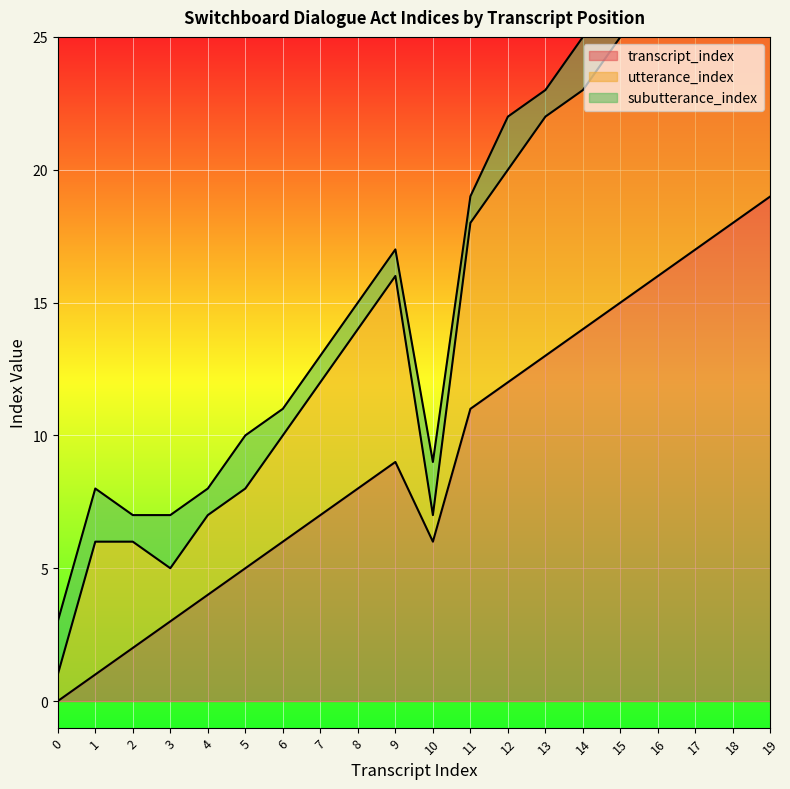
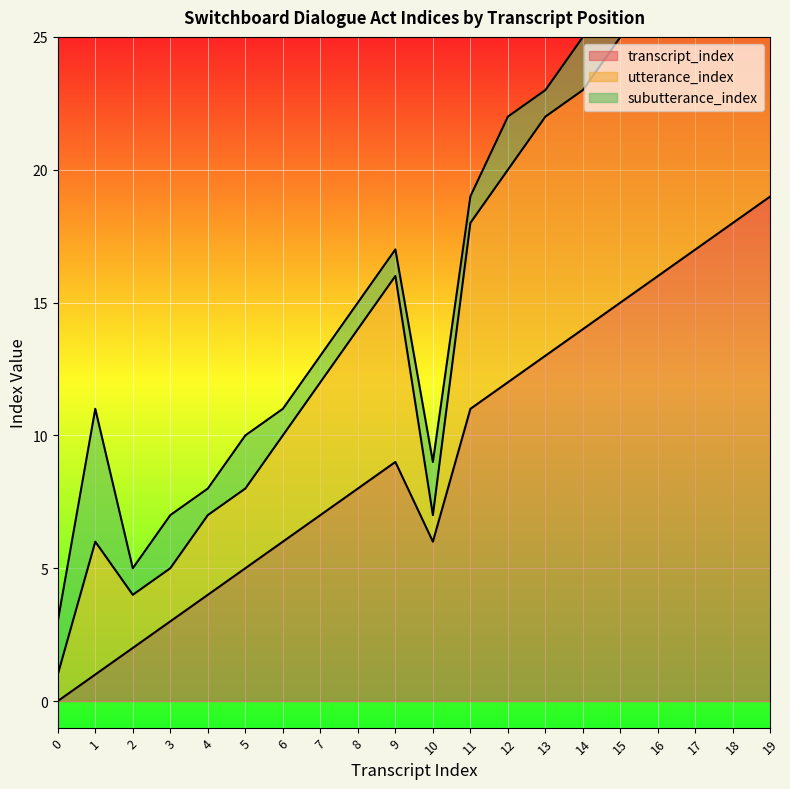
subutterance_index, 1: 2 -> 5
utterance_index, 2: 4 -> 2
